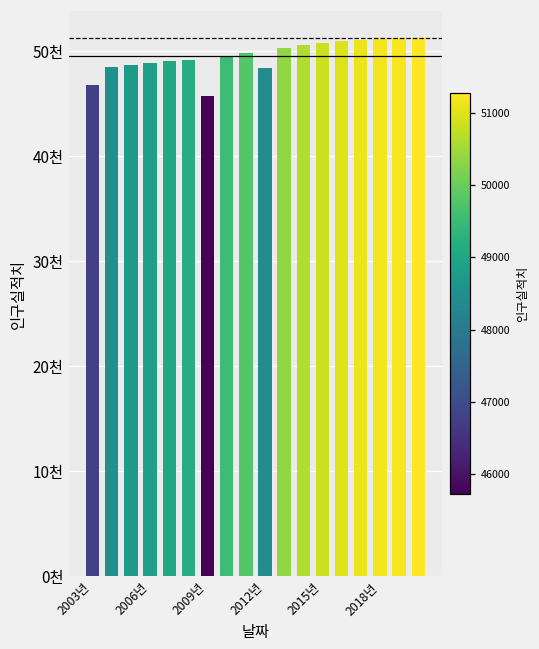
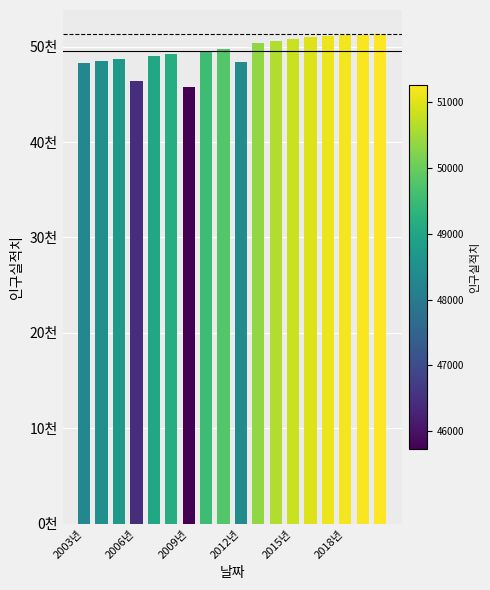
2003년: 47천 -> 48천
2006년: 49천 -> 46천
